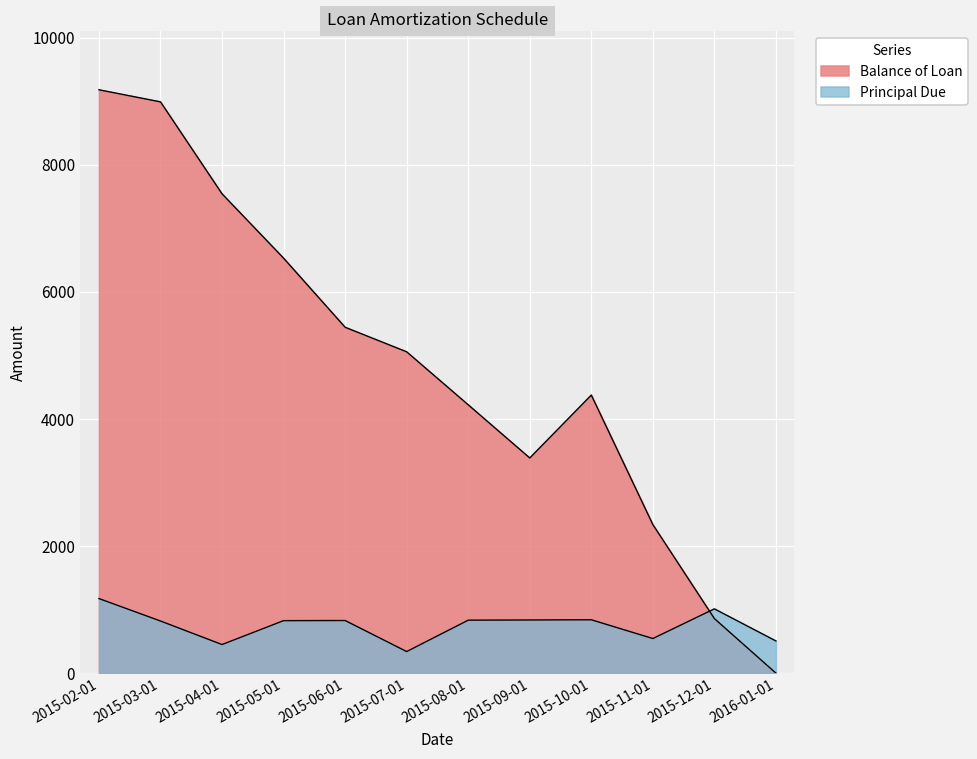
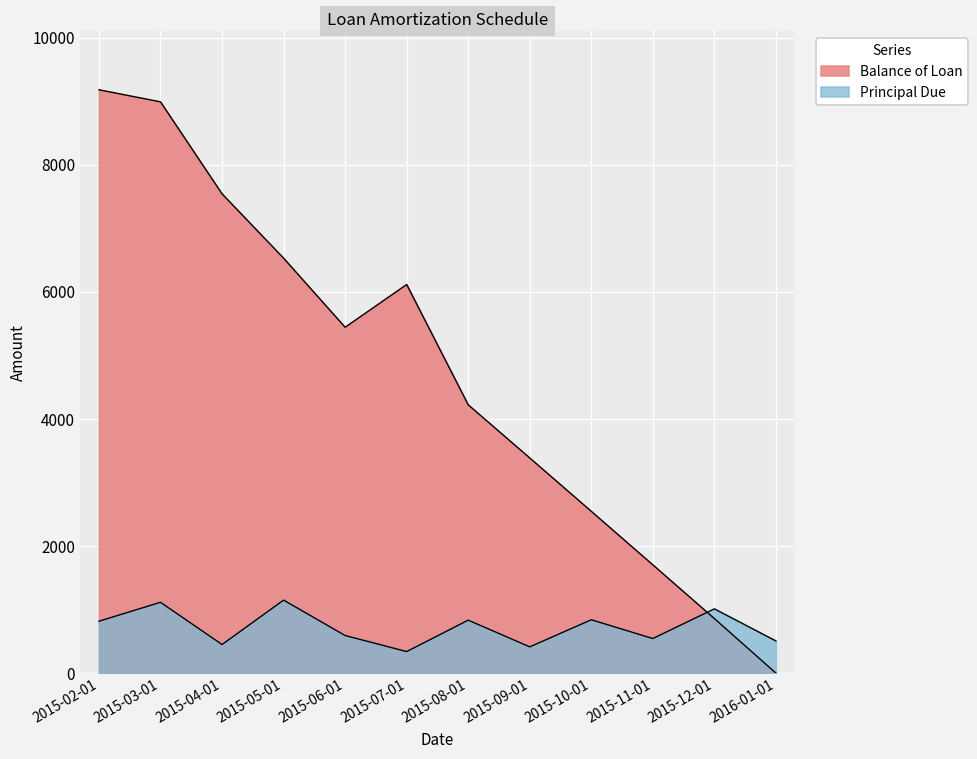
Principal Due, 2015-02-01: 1200 -> 800
Principal Due, 2015-03-01: 800 -> 1100
Principal Due, 2015-05-01: 800 -> 1100
Principal Due, 2015-06-01: 800 -> 600
Balance of Loan, 2015-07-01: 5100 -> 6100
Principal Due, 2015-09-01: 800 -> 400
Balance of Loan, 2015-10-01: 4400 -> 2500
Balance of Loan, 2015-11-01: 2300 -> 1700
